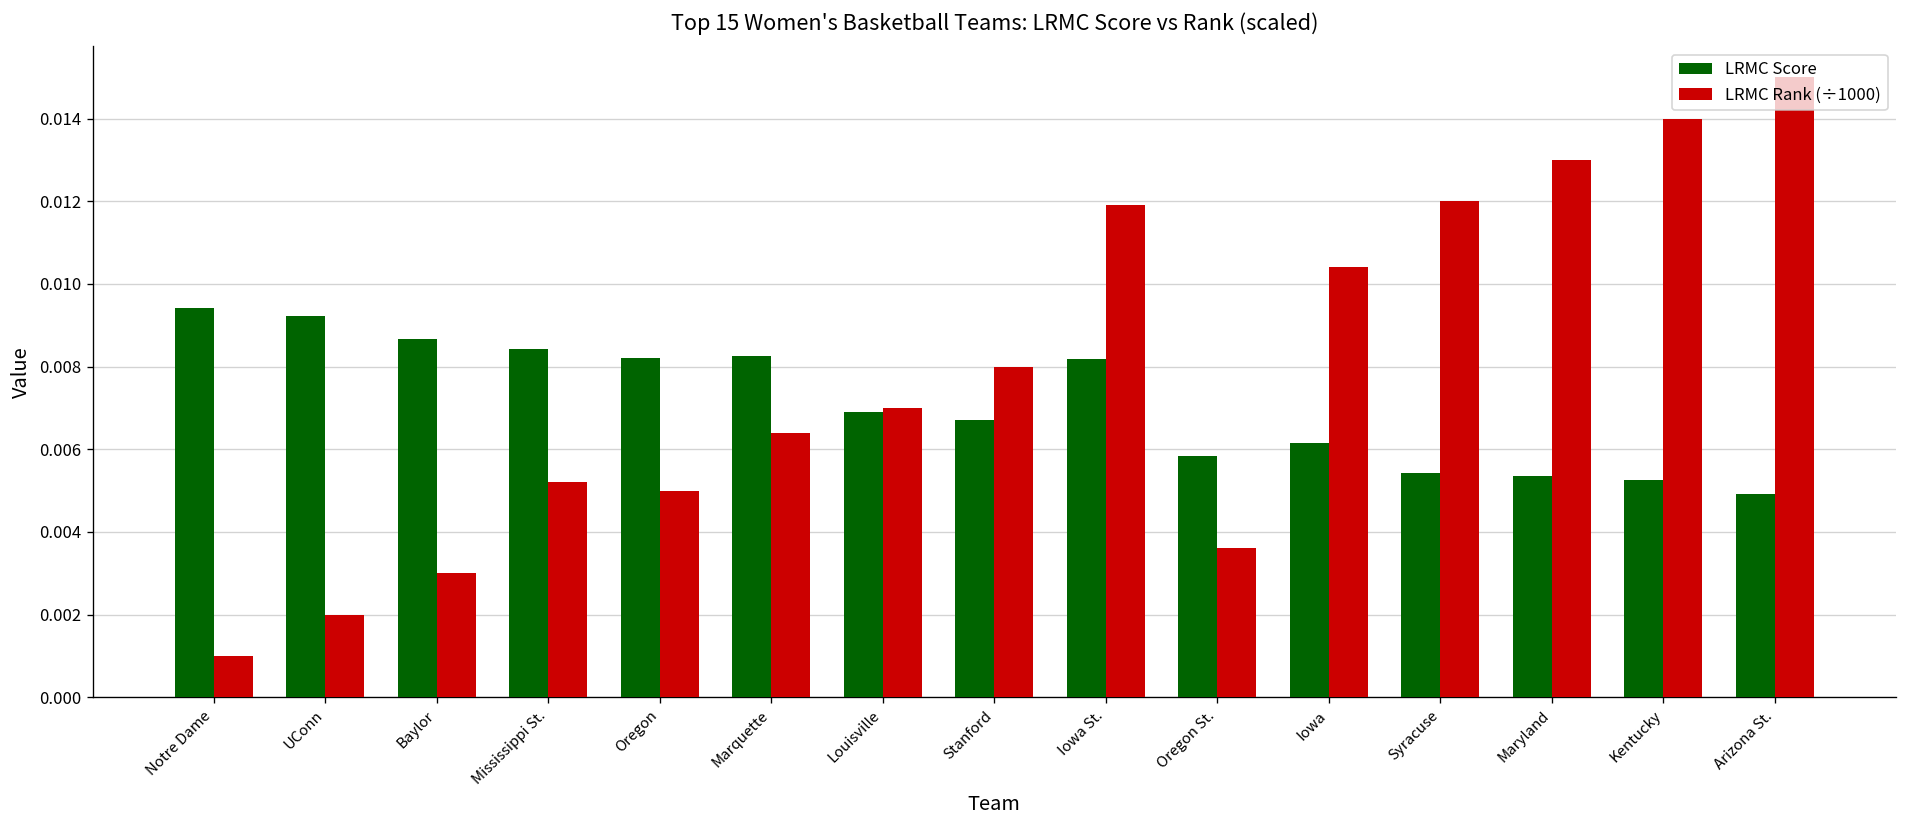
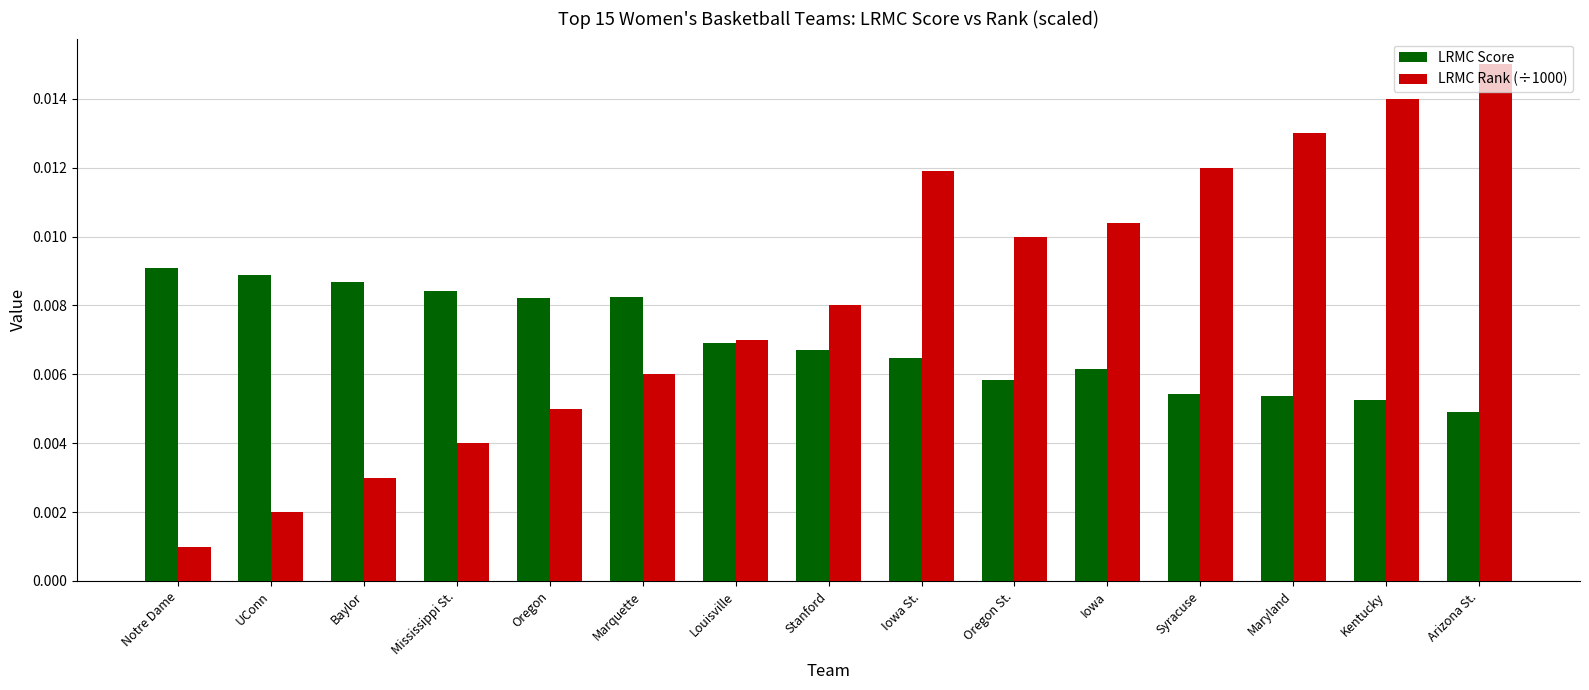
LRMC Score, Notre Dame: 0.0094 -> 0.0091
LRMC Score, UConn: 0.0092 -> 0.0089
LRMC Rank (÷1000), Mississippi St.: 0.0052 -> 0.0040
LRMC Rank (÷1000), Marquette: 0.0064 -> 0.0060
LRMC Score, Iowa St.: 0.0082 -> 0.0065
LRMC Rank (÷1000), Oregon St.: 0.0036 -> 0.0100
